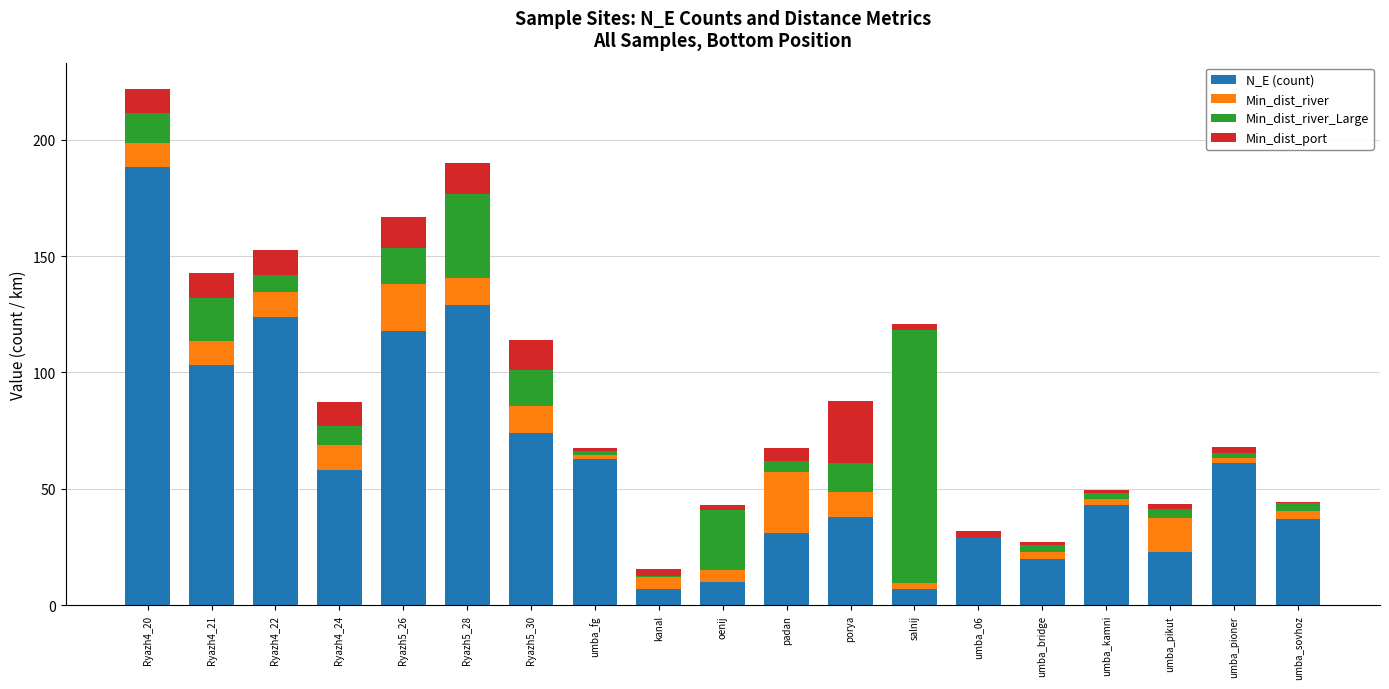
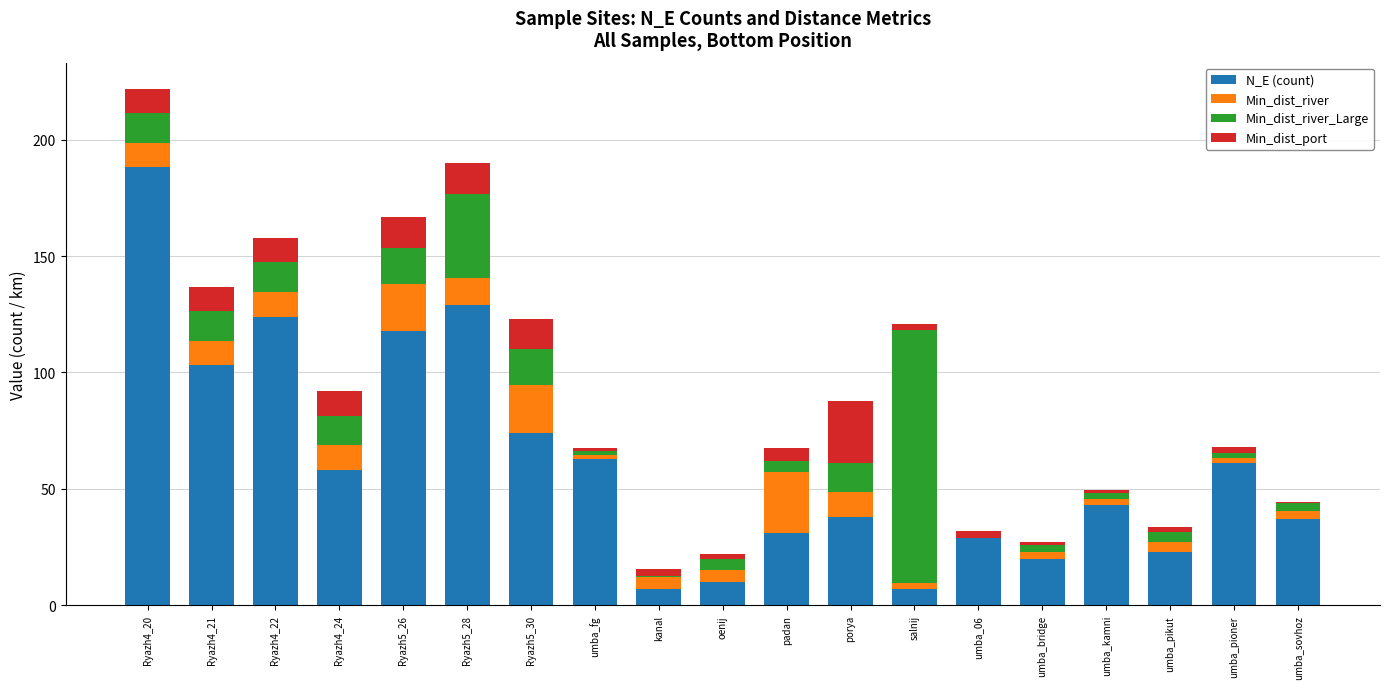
Min_dist_river_Large, Ryazh4_21: 18 -> 13
Min_dist_river_Large, Ryazh4_22: 7 -> 13
Min_dist_river_Large, Ryazh4_24: 8 -> 13
Min_dist_river, Ryazh5_30: 11 -> 21
Min_dist_river_Large, oenij: 26 -> 5
Min_dist_river, umba_pikut: 14 -> 4
